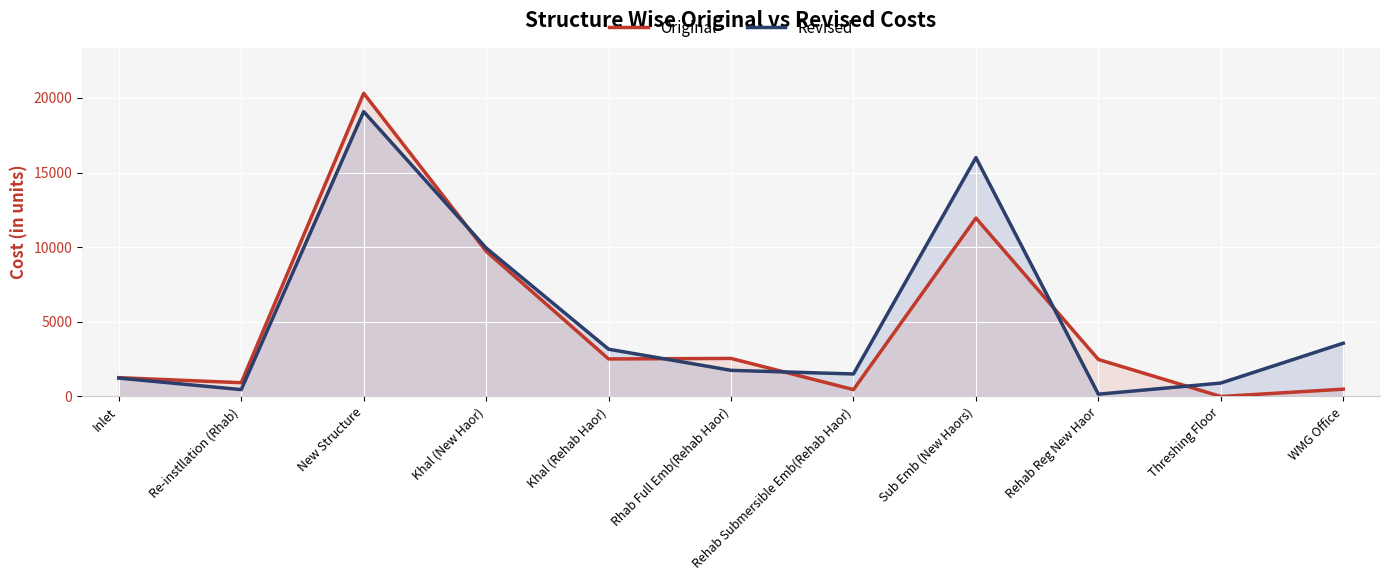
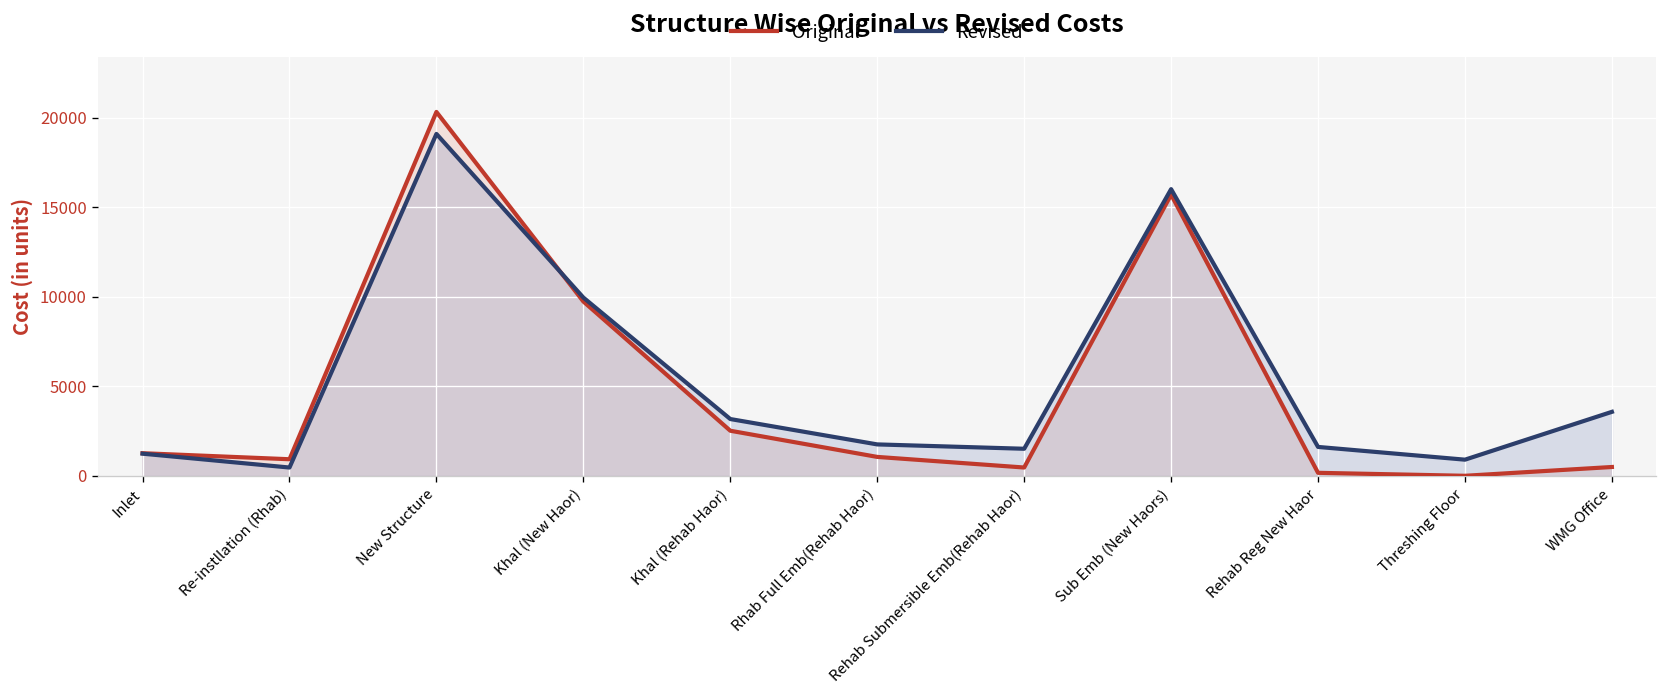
Original, Rhab Full Emb(Rehab Haor): 2600 -> 1100
Original, Sub Emb (New Haors): 12000 -> 15700
Original, Rehab Reg New Haor: 2500 -> 200
Revised, Rehab Reg New Haor: 200 -> 1600
